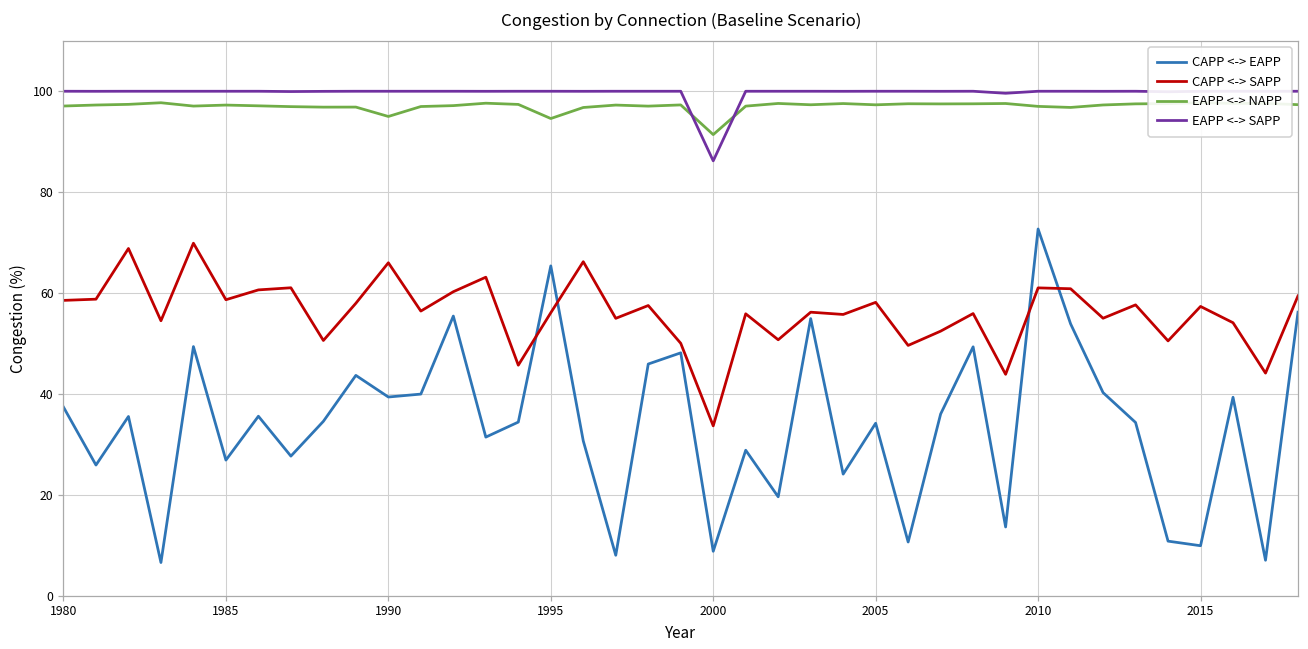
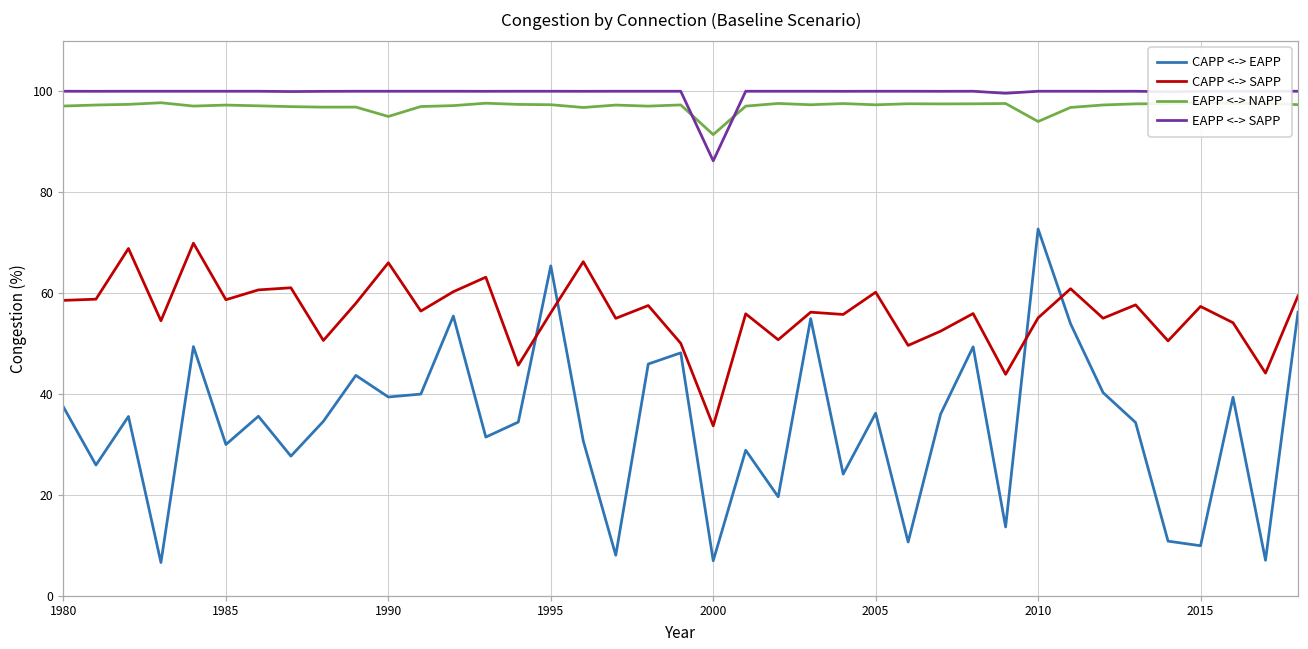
CAPP <-> EAPP, 1985: 27 -> 30
EAPP <-> NAPP, 1995: 95 -> 97
CAPP <-> EAPP, 2000: 9 -> 7
CAPP <-> EAPP, 2005: 34 -> 36
CAPP <-> SAPP, 2005: 58 -> 60
CAPP <-> SAPP, 2010: 61 -> 55
EAPP <-> NAPP, 2010: 97 -> 94
